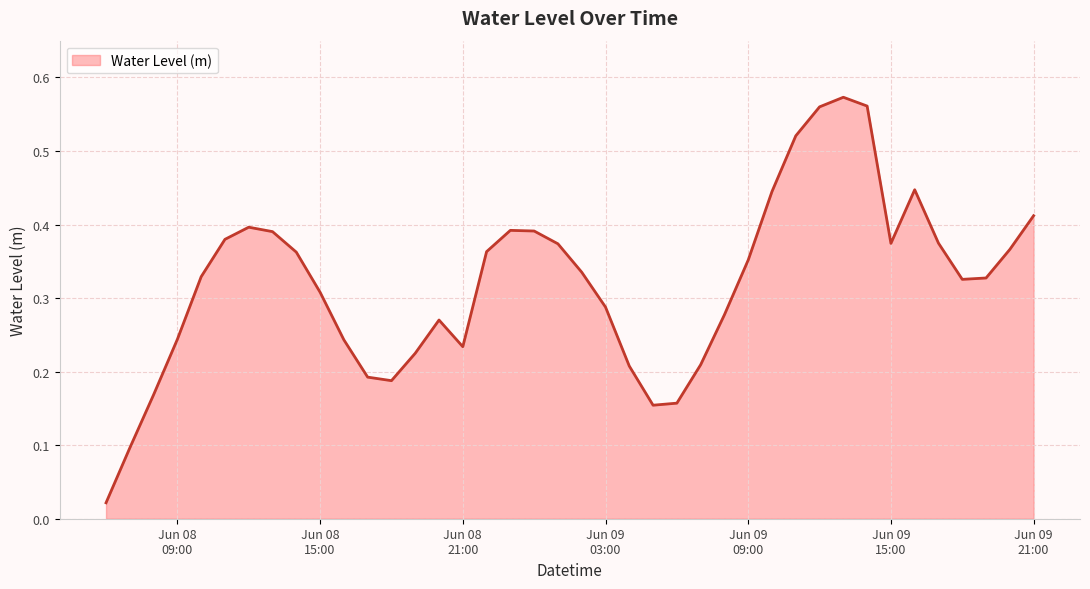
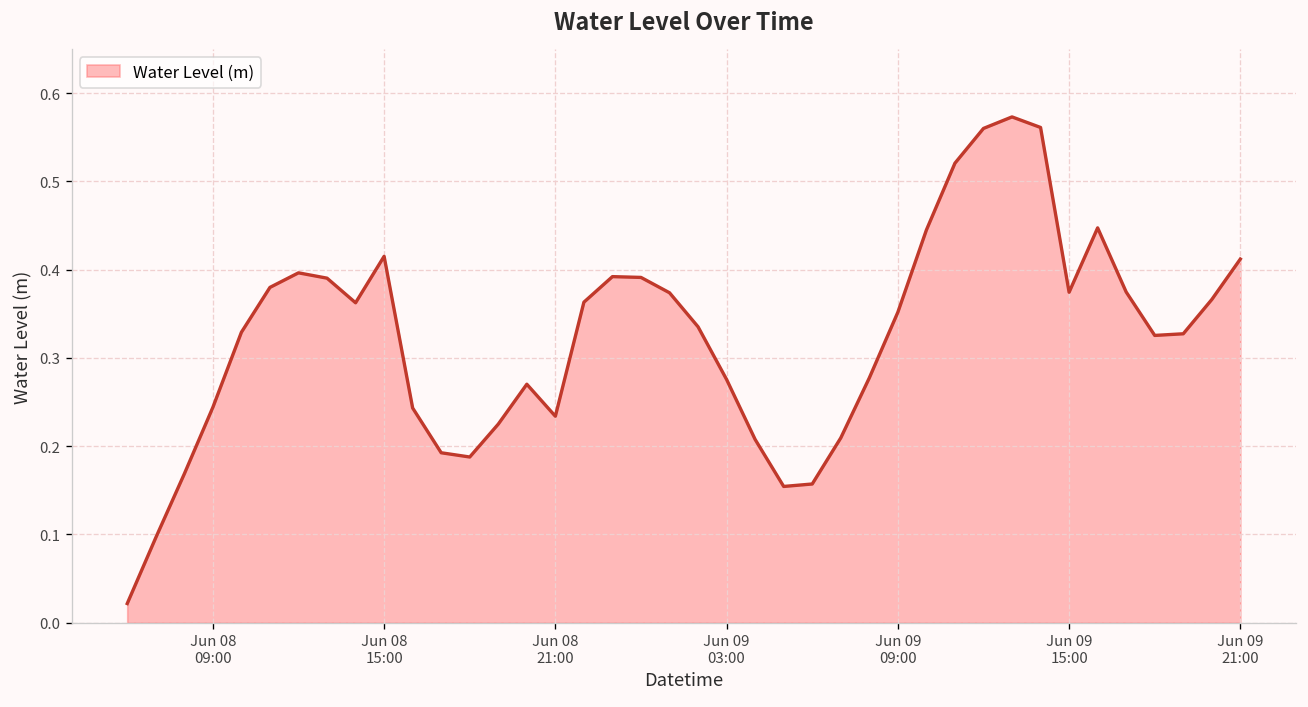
Jun 08 15:00: 0.31 -> 0.42
Jun 09 03:00: 0.29 -> 0.28
